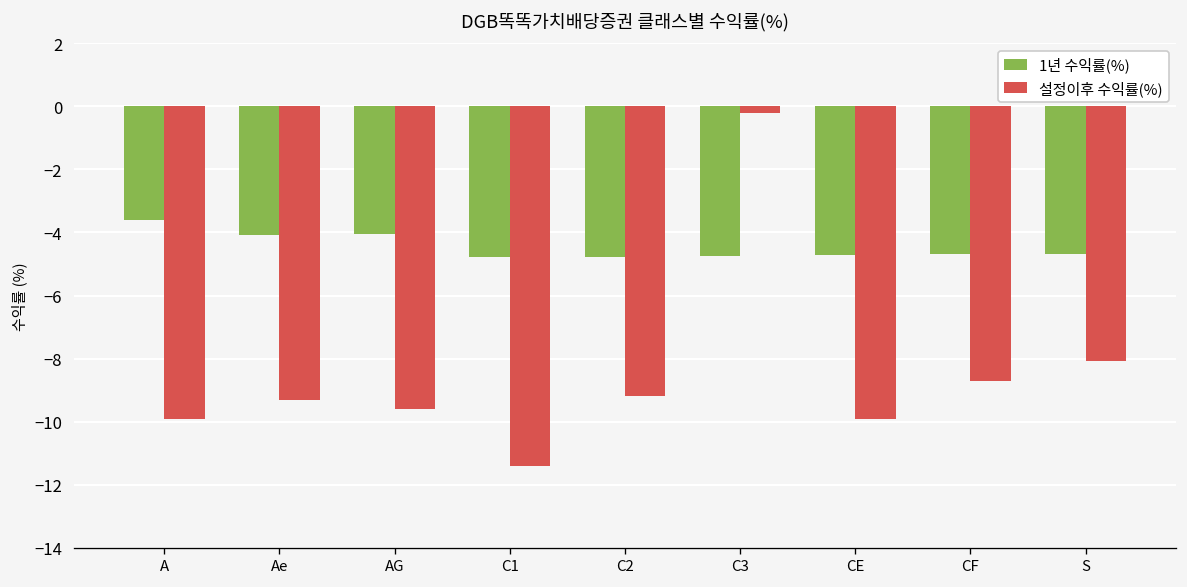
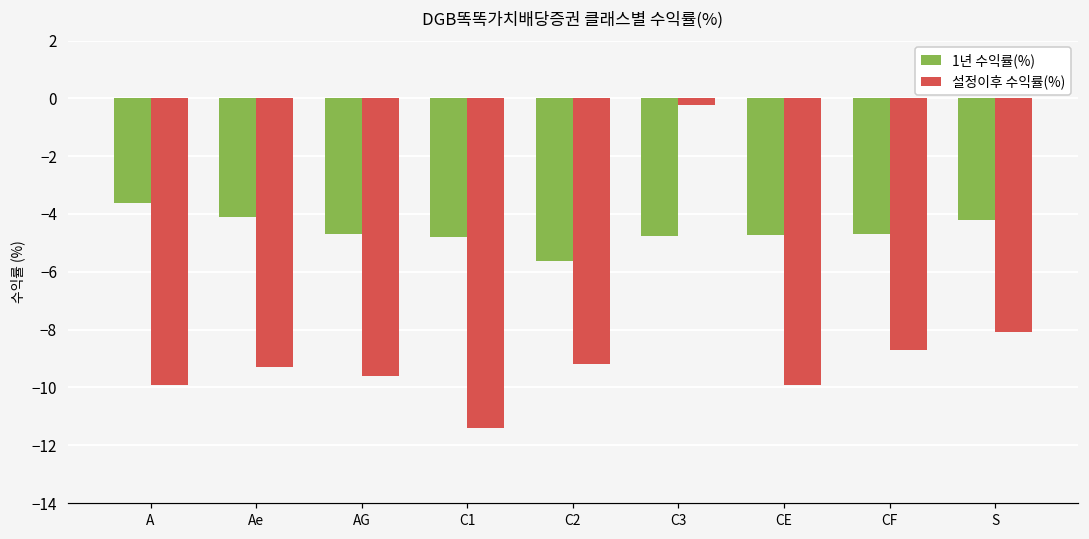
1년 수익률(%), AG: -4.1 -> -4.7
1년 수익률(%), C2: -4.8 -> -5.6
1년 수익률(%), S: -4.7 -> -4.2
